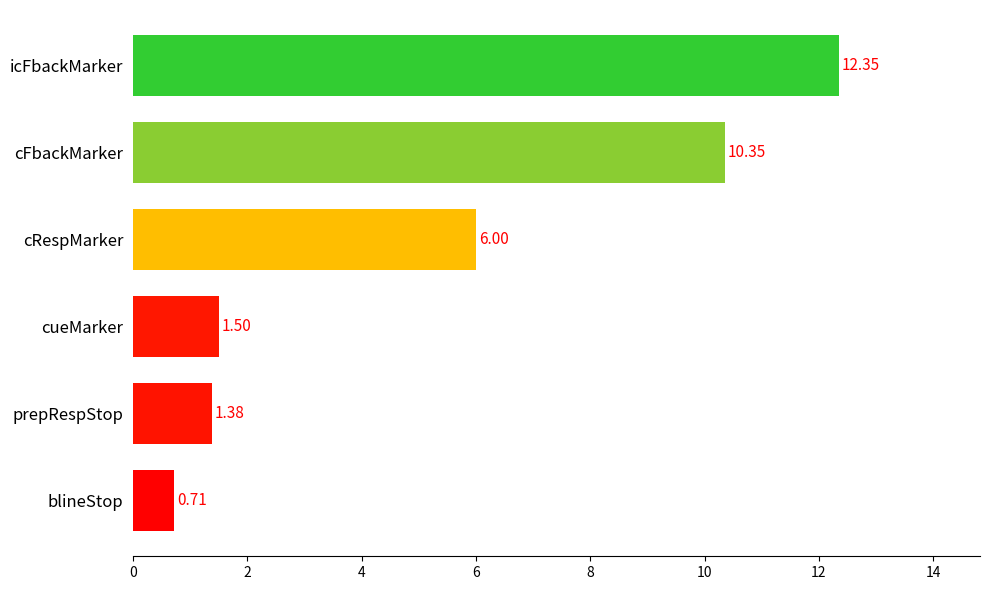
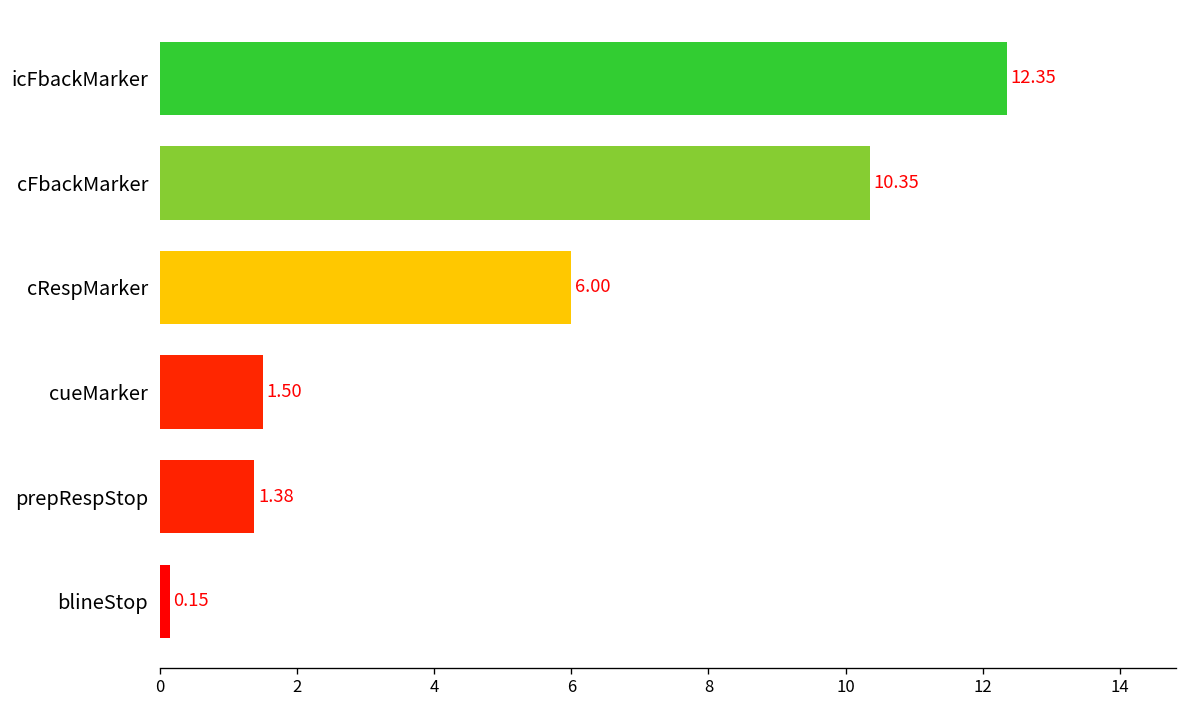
blineStop: 0.71 -> 0.15
